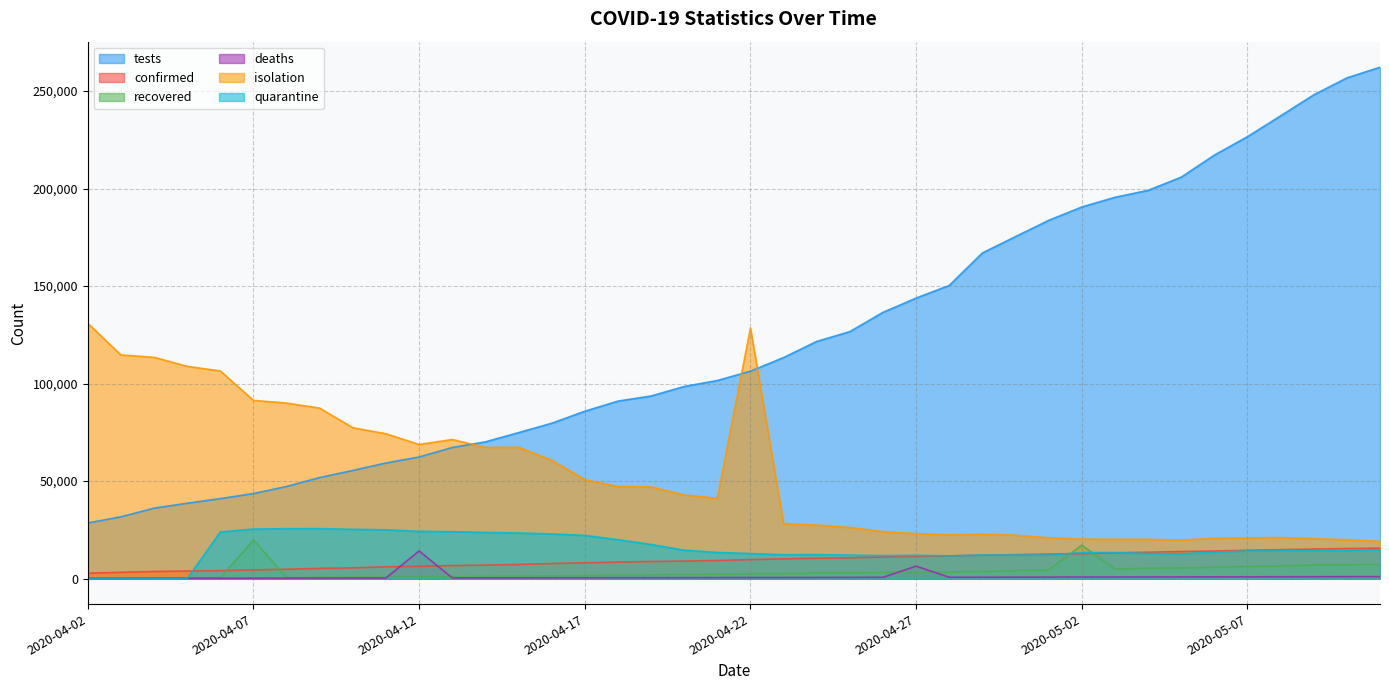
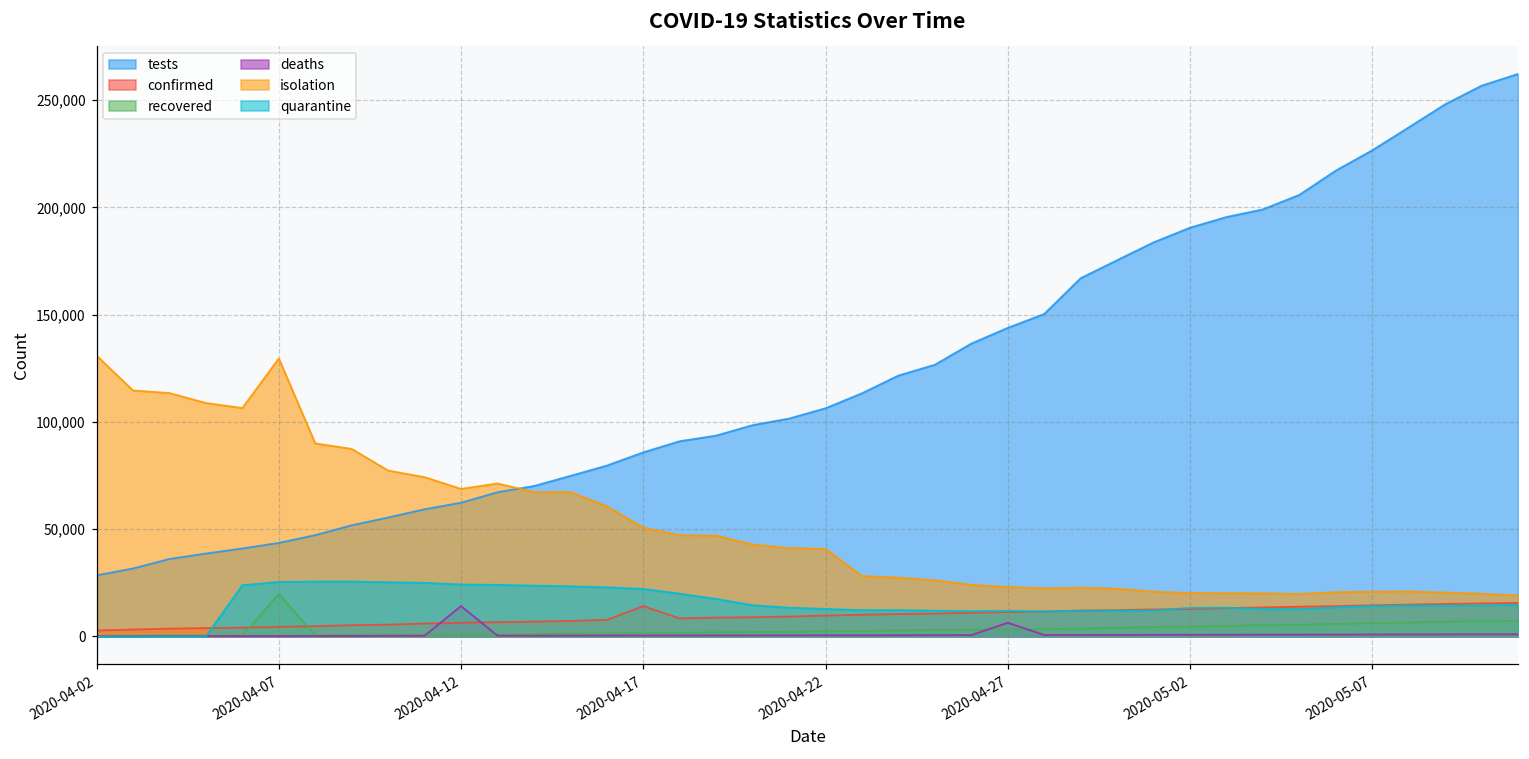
isolation, 2020-04-07: 91,000 -> 130,000
confirmed, 2020-04-17: 8,000 -> 14,000
isolation, 2020-04-22: 128,000 -> 41,000
recovered, 2020-05-02: 17,000 -> 5,000
